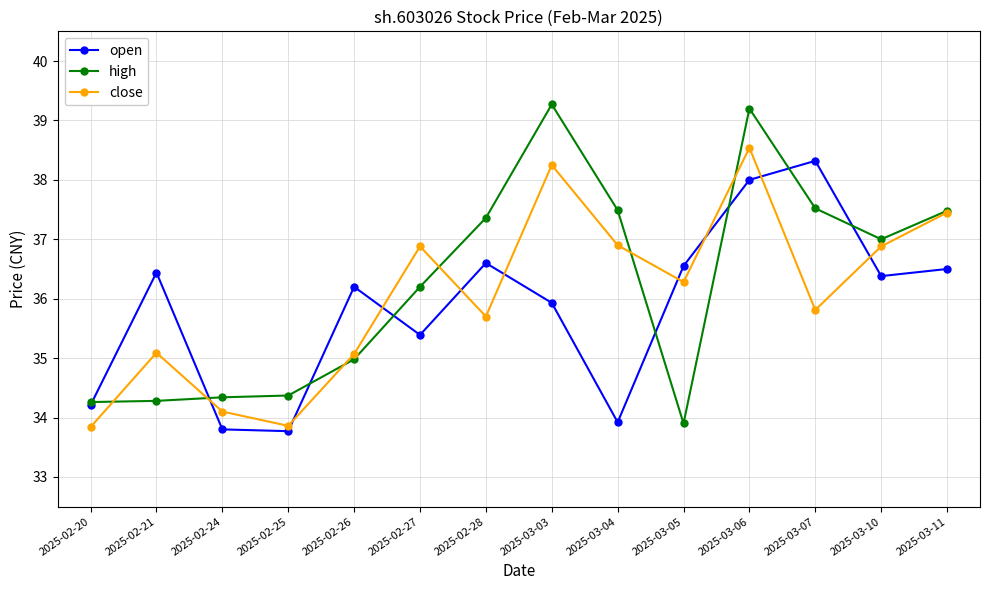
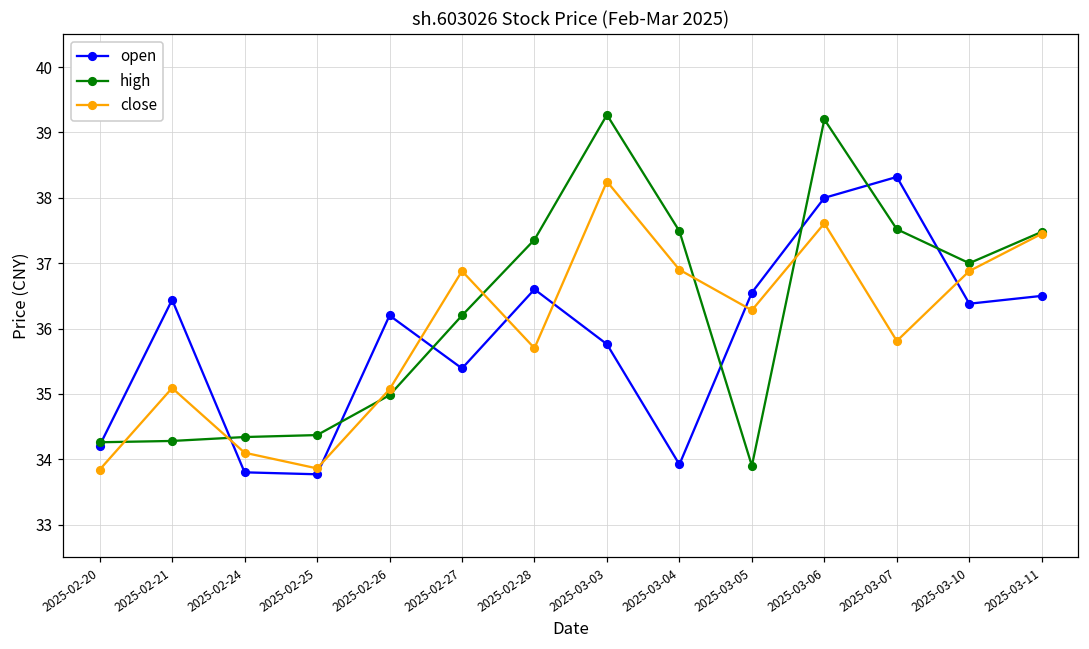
open, 2025-03-03: 35.9 -> 35.8
close, 2025-03-06: 38.5 -> 37.6
